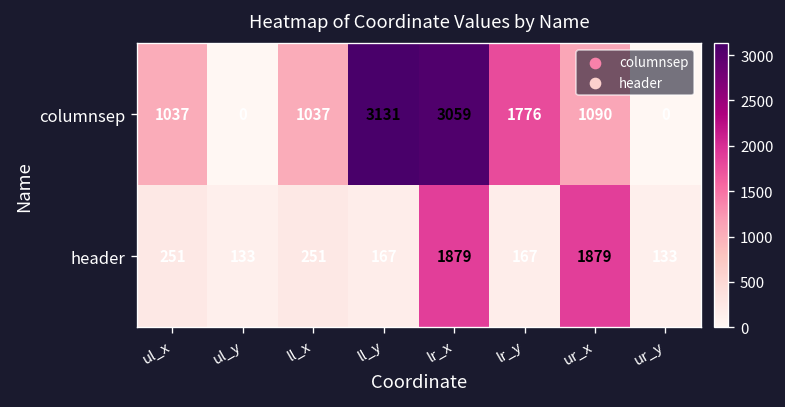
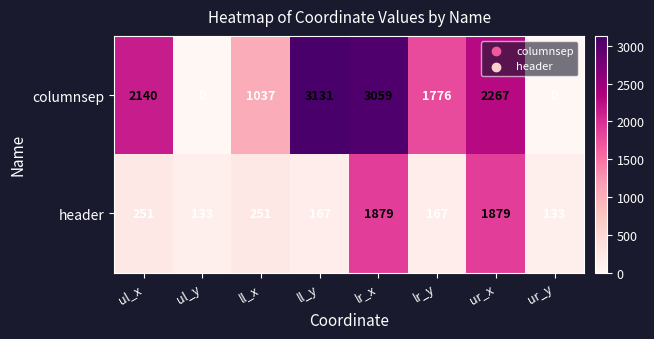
columnsep, ul_x: 1037 -> 2140
columnsep, ur_x: 1090 -> 2267
